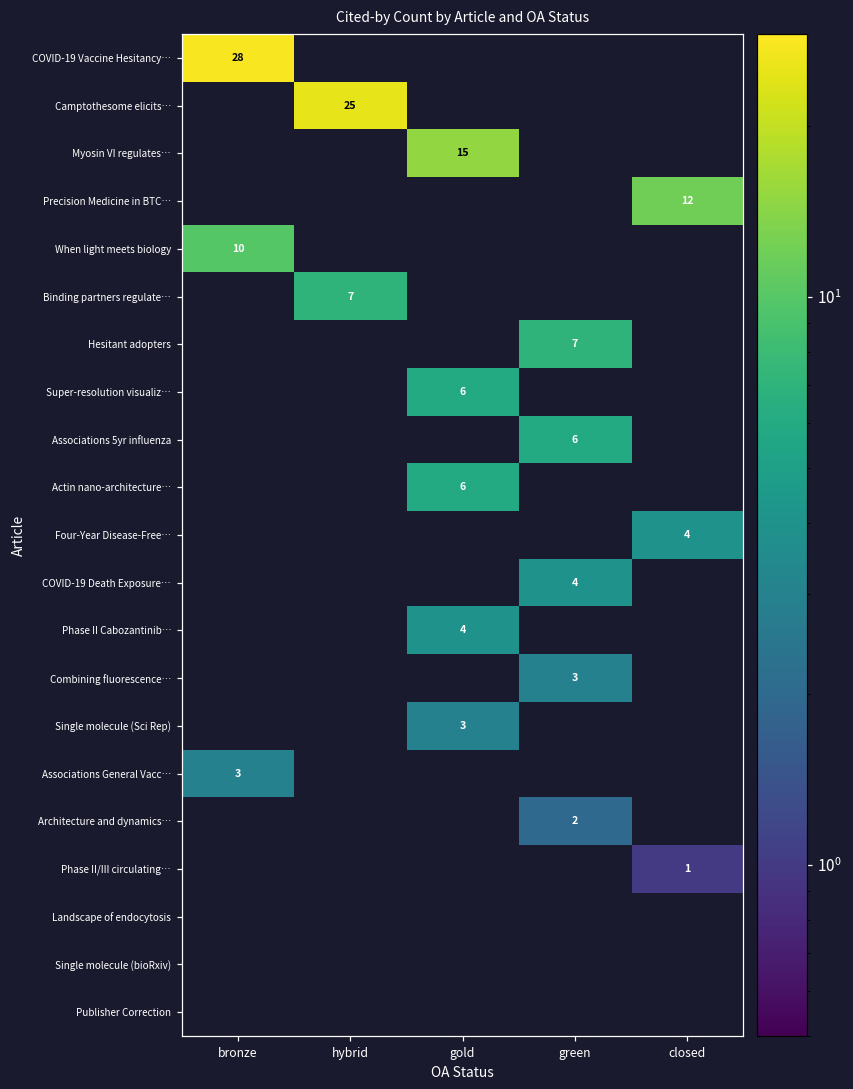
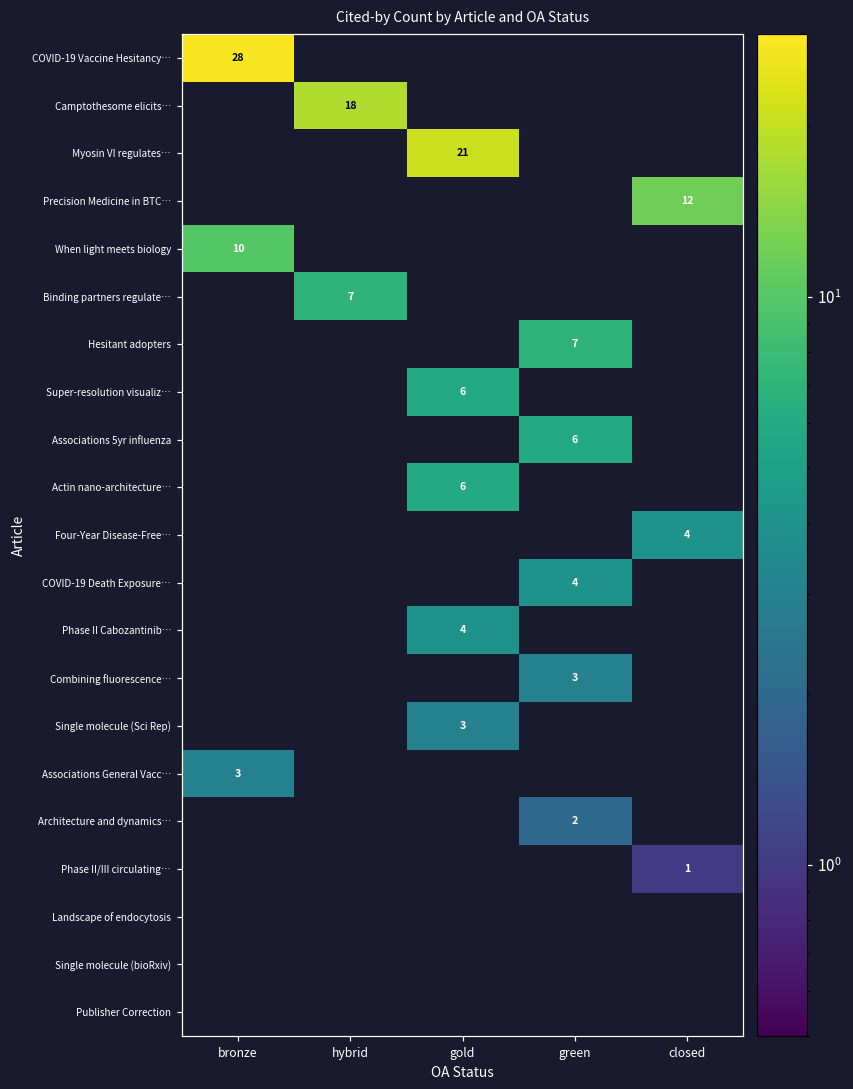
Camptothesome elicits…, hybrid: 25 -> 18
Myosin VI regulates…, gold: 15 -> 21
